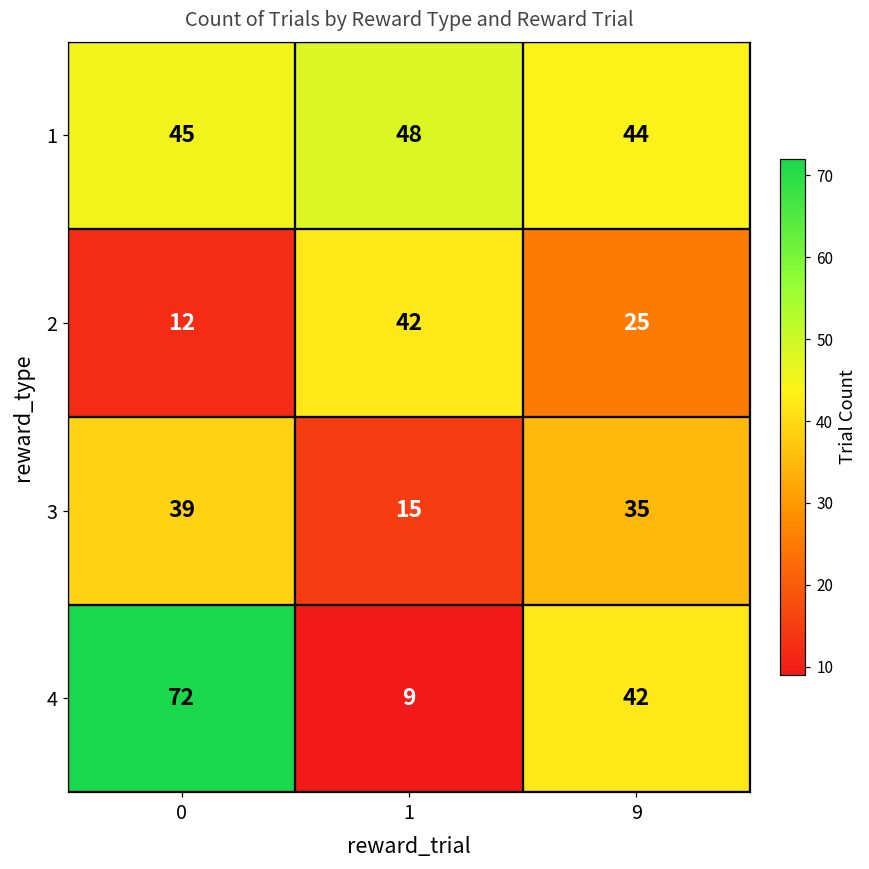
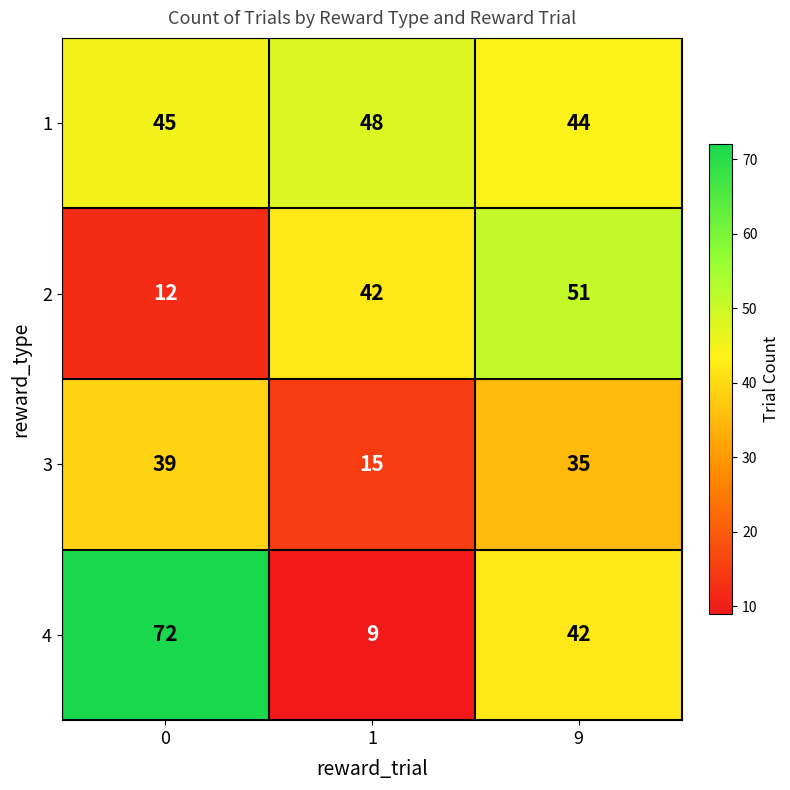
2, 9: 25 -> 51
